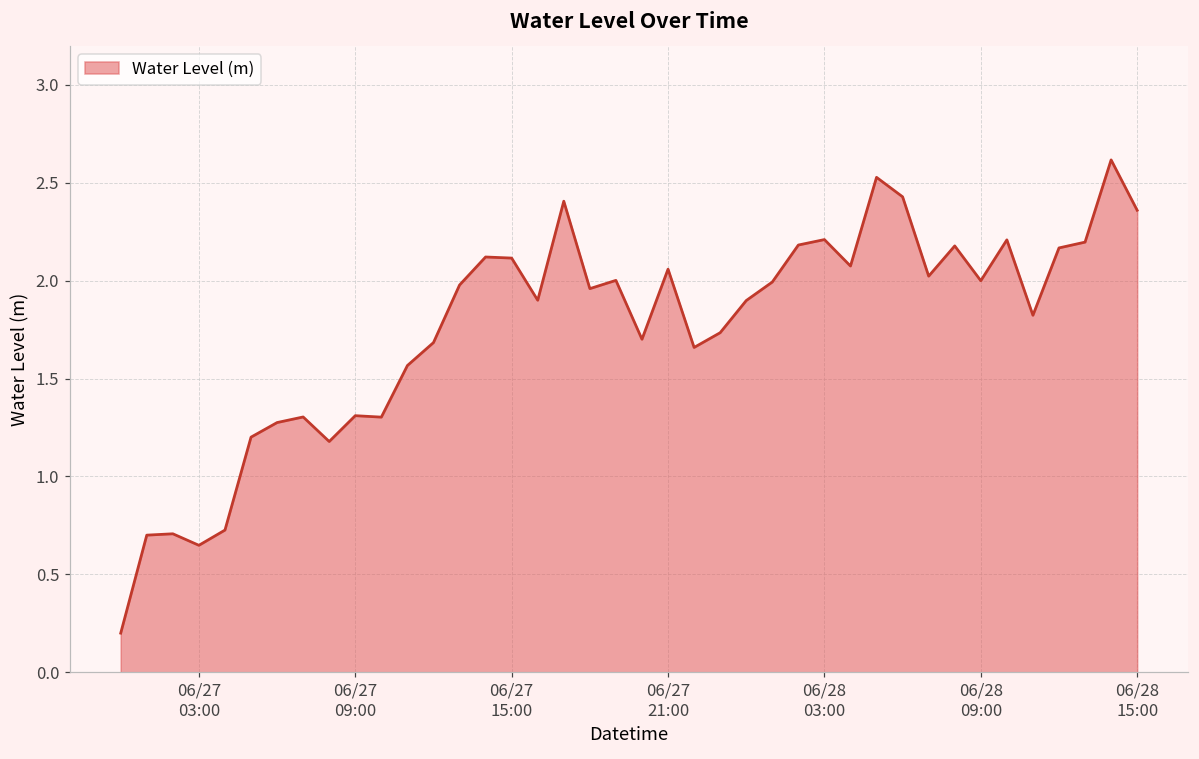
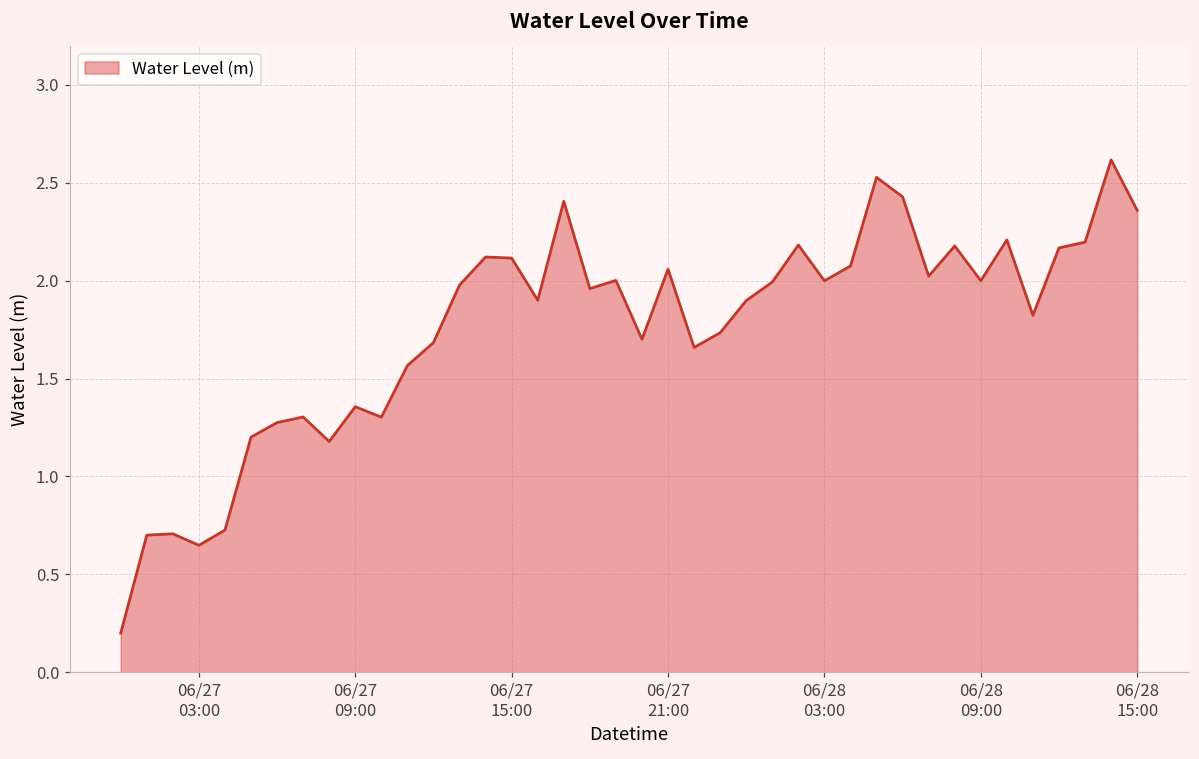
06/27 09:00: 1.31 -> 1.36
06/28 03:00: 2.21 -> 2.00
